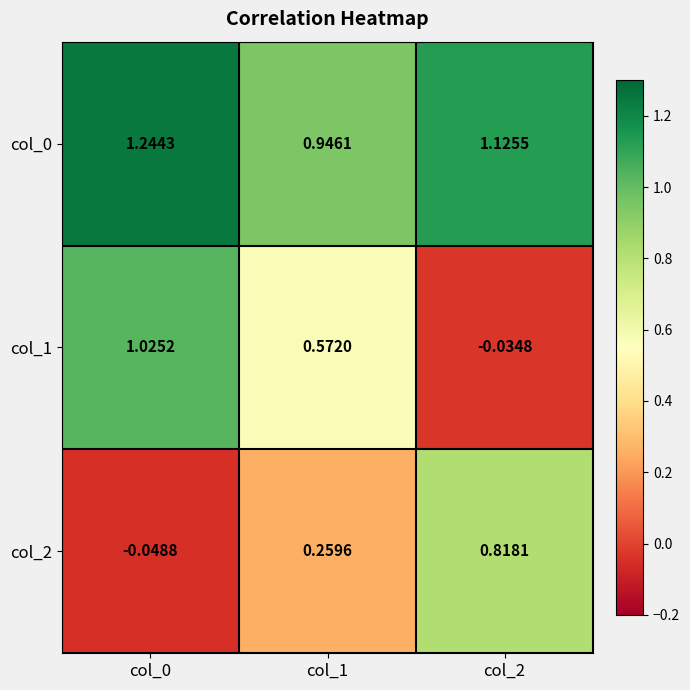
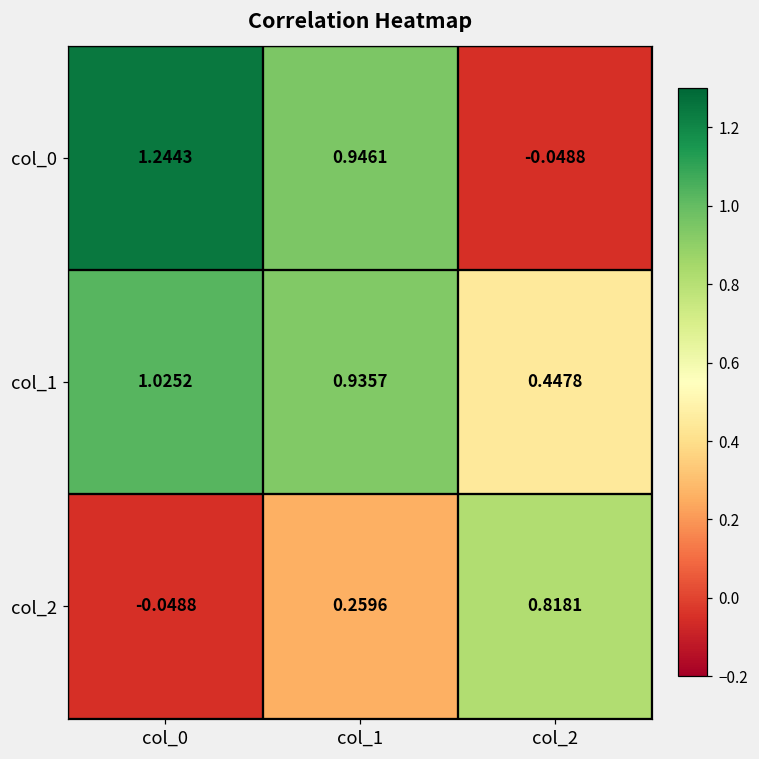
col_0, col_2: 1.1255 -> -0.0488
col_1, col_1: 0.5720 -> 0.9357
col_1, col_2: -0.0348 -> 0.4478
